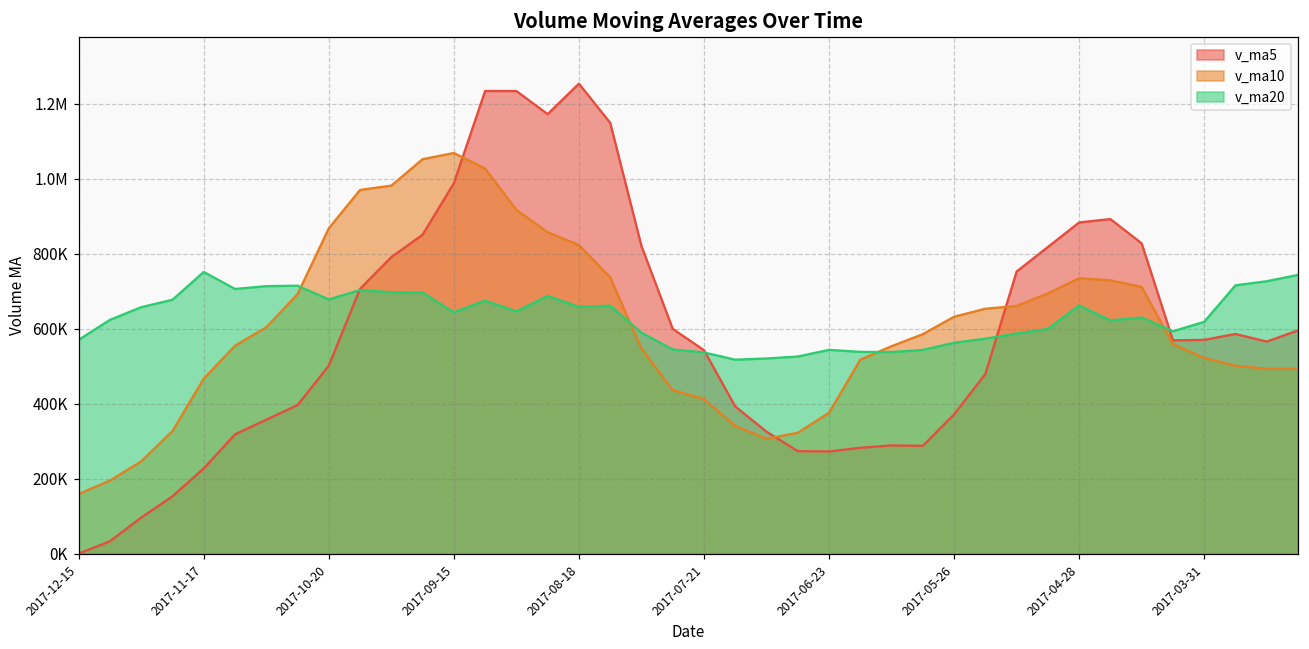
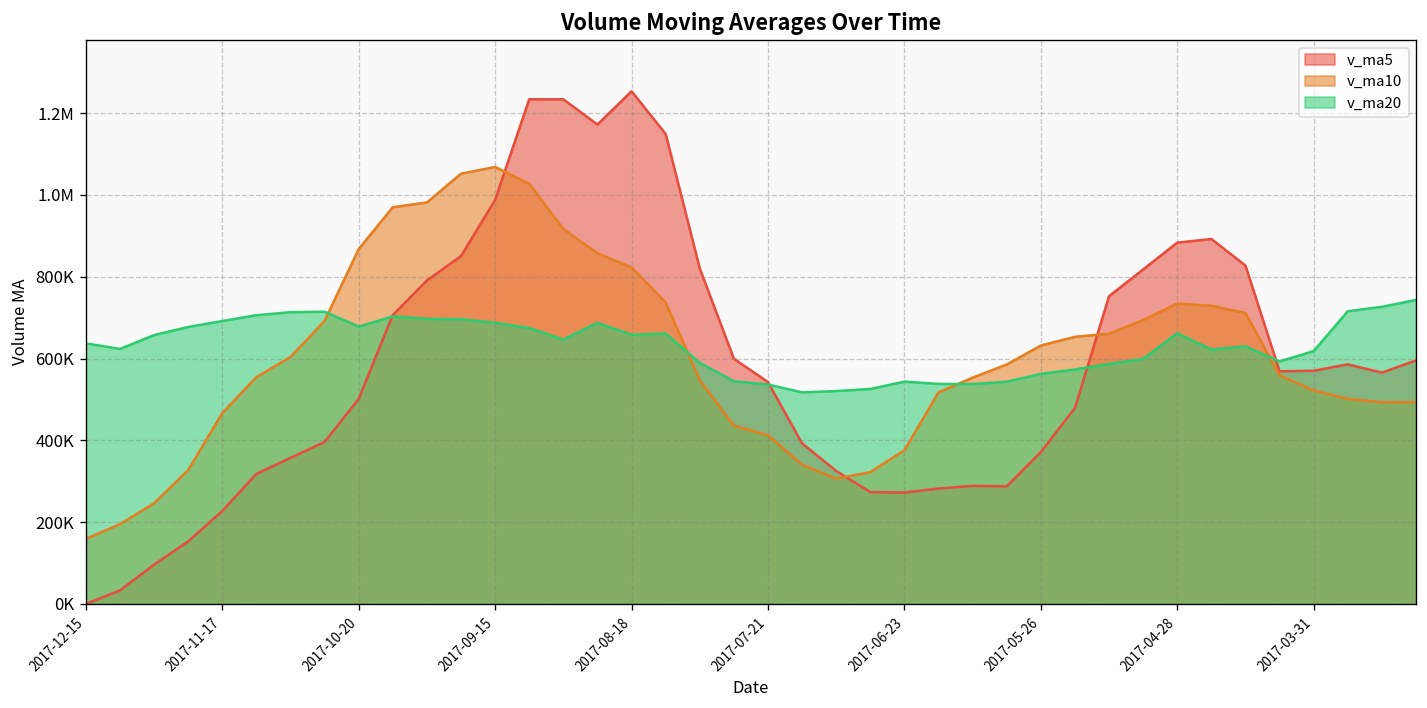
v_ma20, 2017-12-15: 570000 -> 640000
v_ma20, 2017-11-17: 750000 -> 690000
v_ma20, 2017-09-15: 640000 -> 690000
